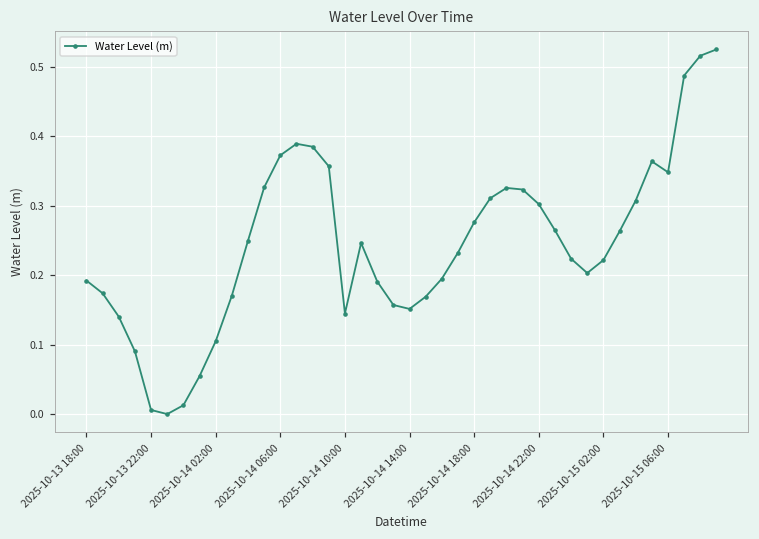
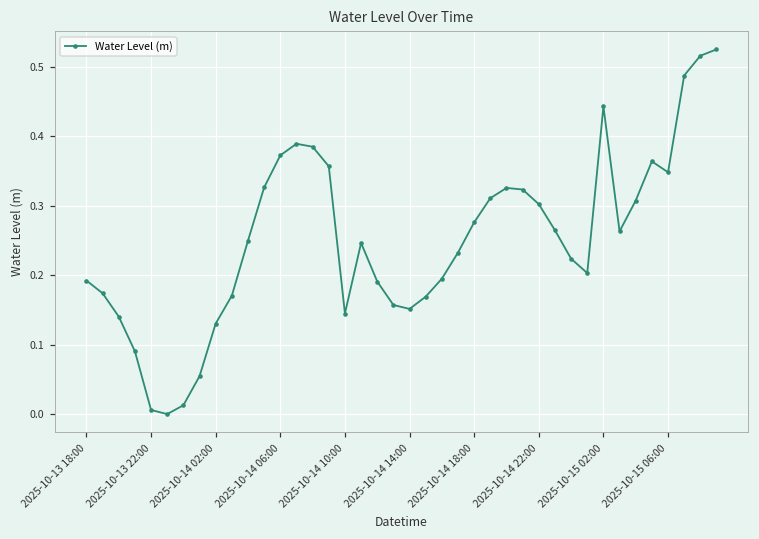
2025-10-14 02:00: 0.11 -> 0.13
2025-10-15 02:00: 0.22 -> 0.44
